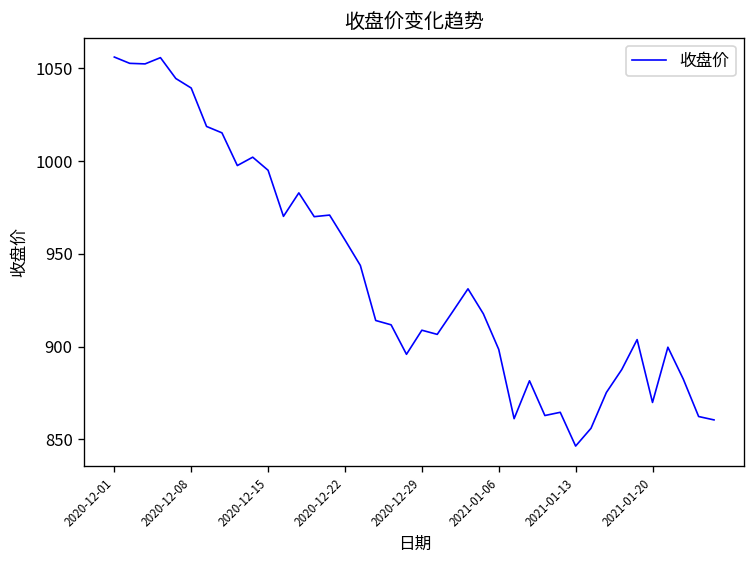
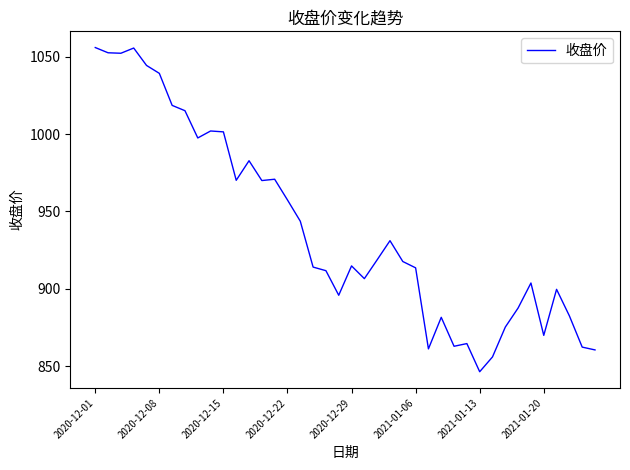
2020-12-15: 995 -> 1002
2020-12-29: 909 -> 915
2021-01-06: 898 -> 914
